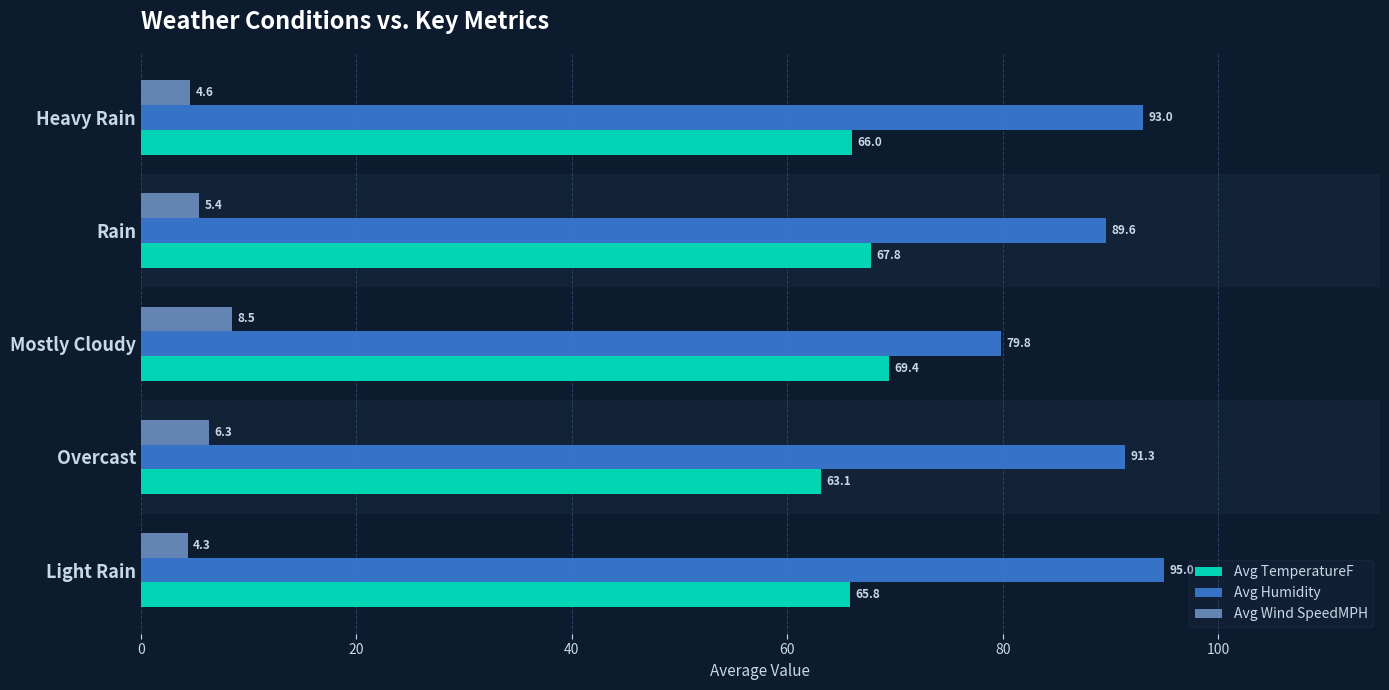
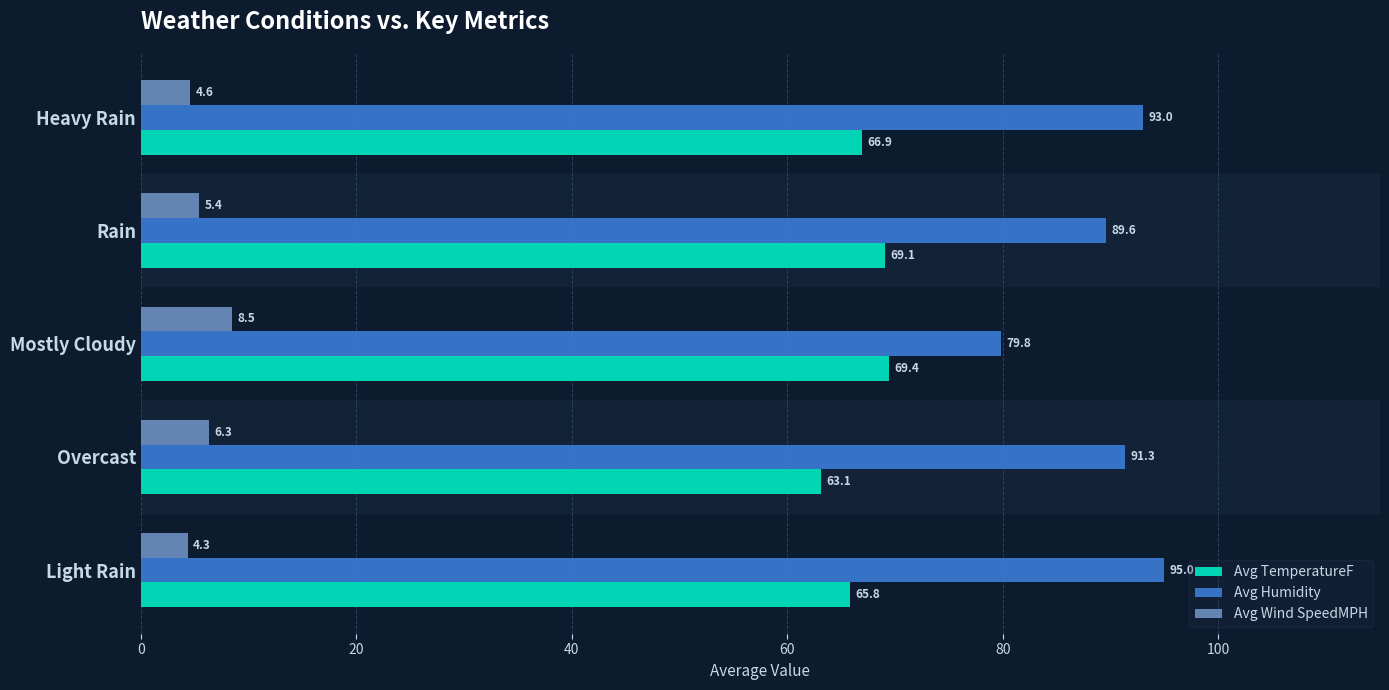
Avg TemperatureF, Heavy Rain: 66.0 -> 66.9
Avg TemperatureF, Rain: 67.8 -> 69.1
